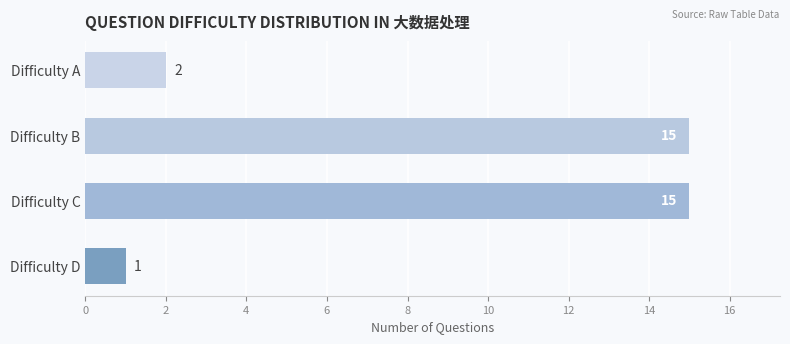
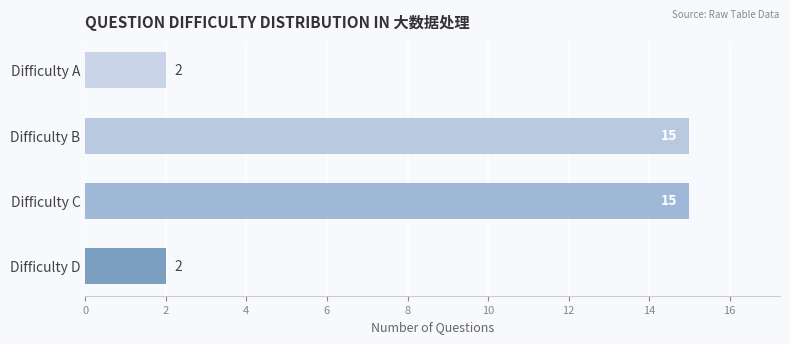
Difficulty D: 1 -> 2
